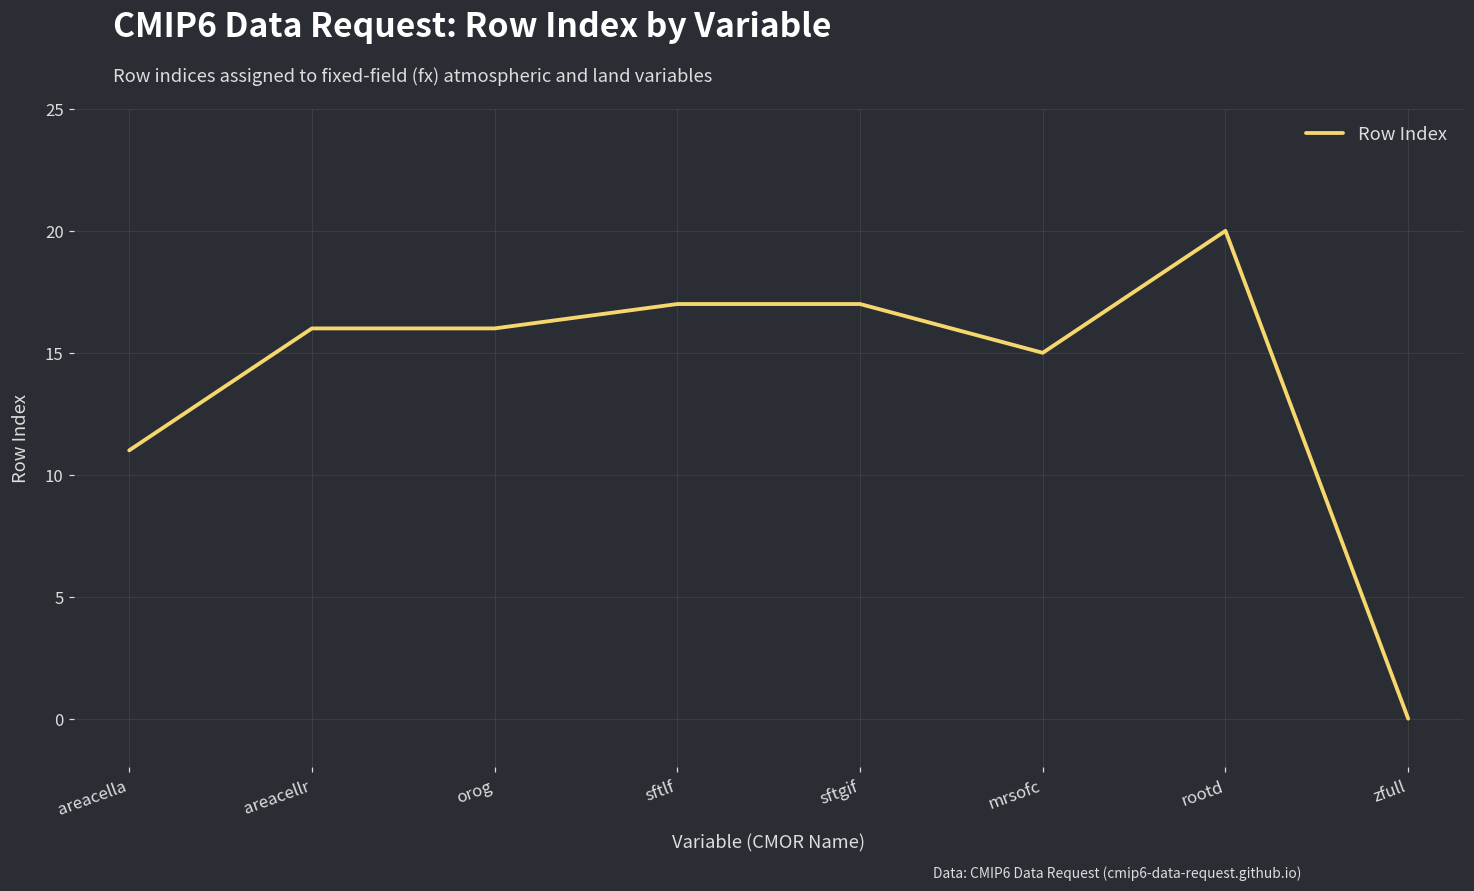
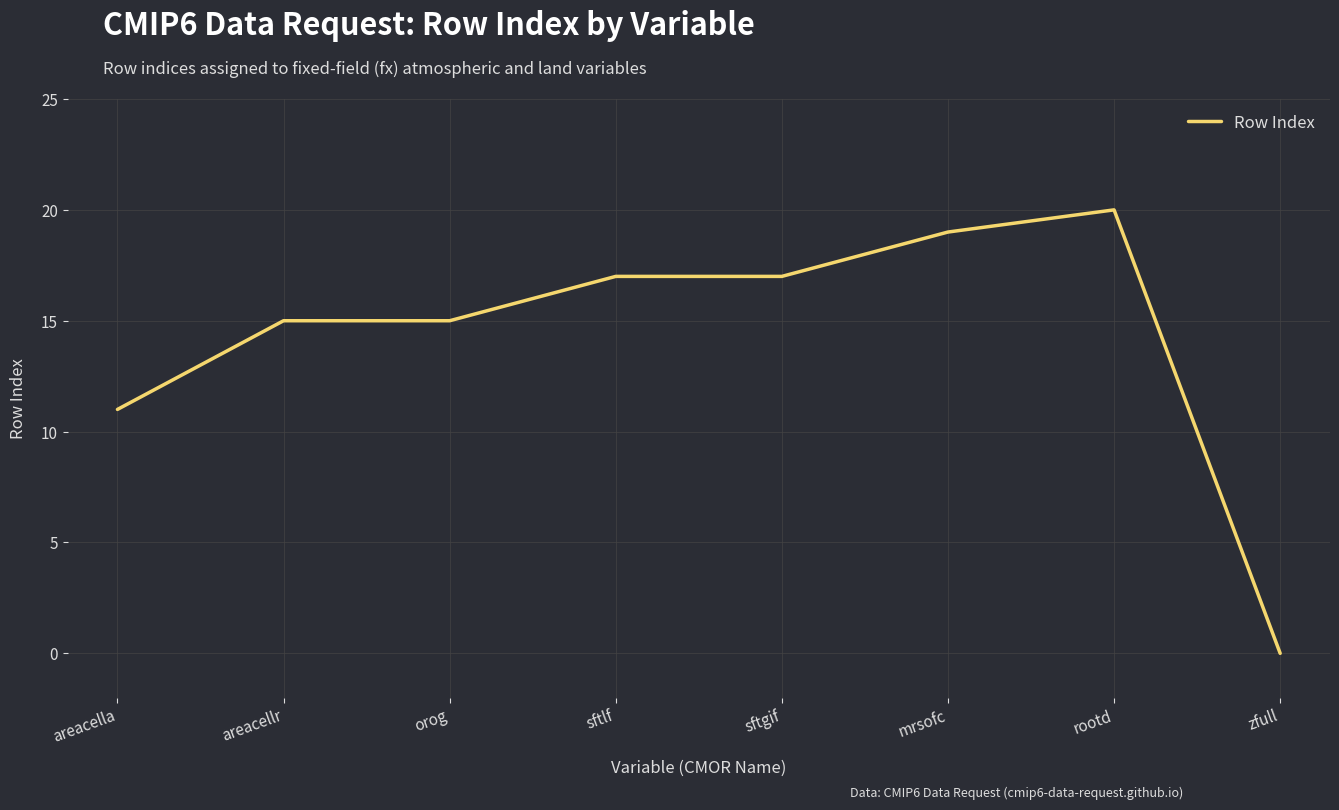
areacellr: 16 -> 15
orog: 16 -> 15
mrsofc: 15 -> 19
